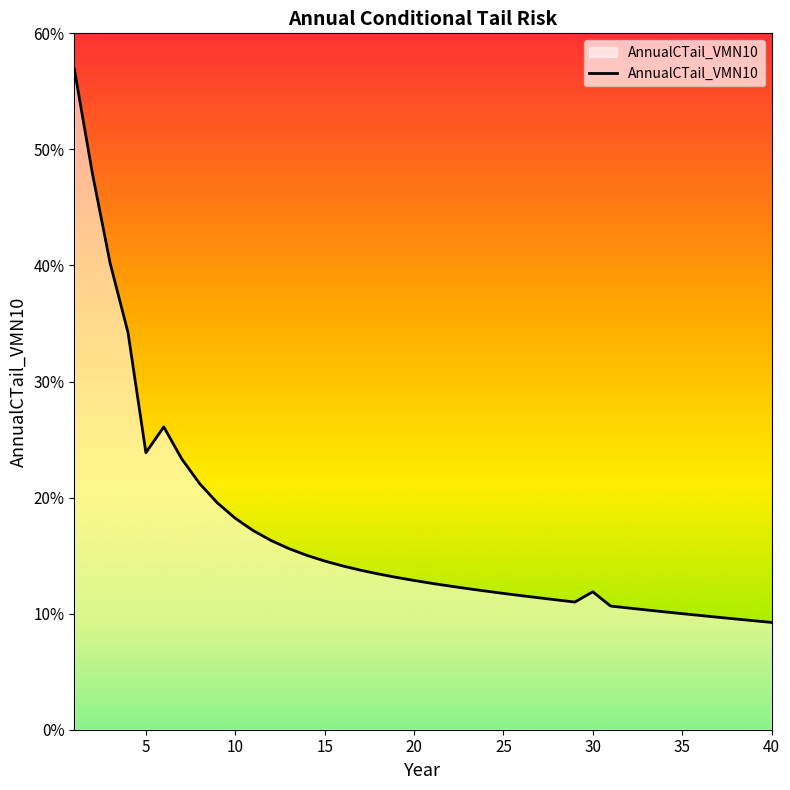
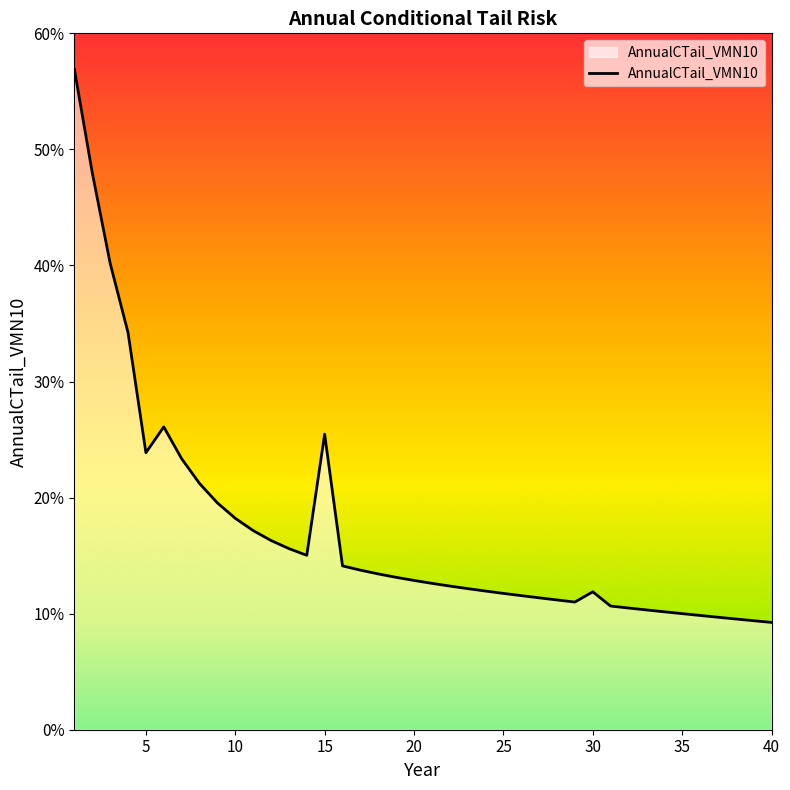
15: 14.5% -> 25.5%
